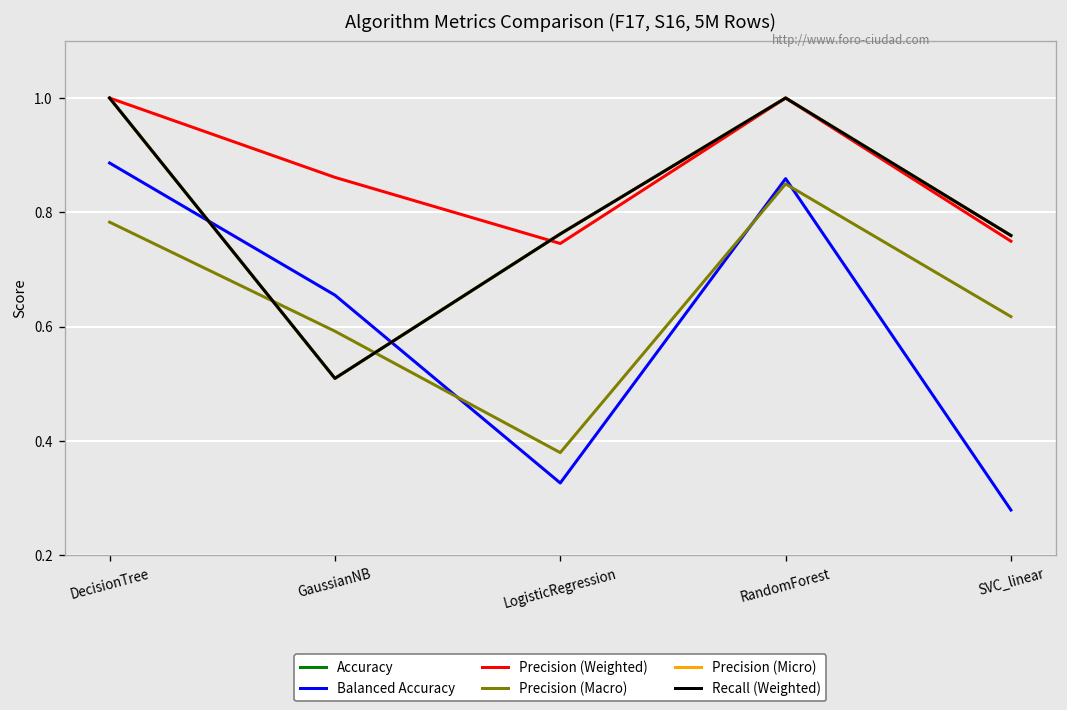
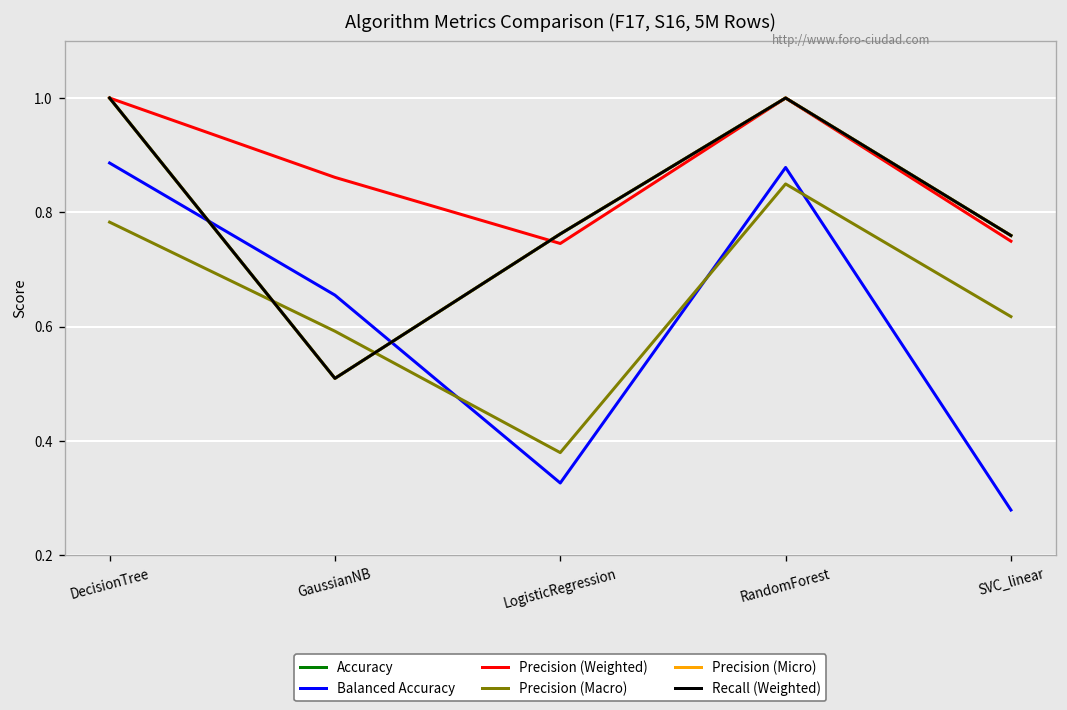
Balanced Accuracy, RandomForest: 0.86 -> 0.88
